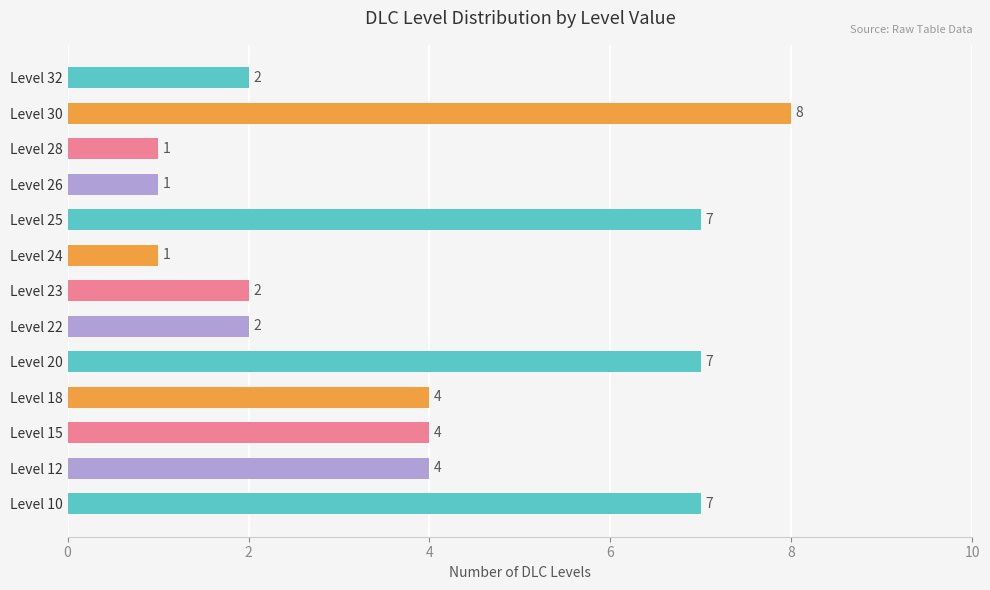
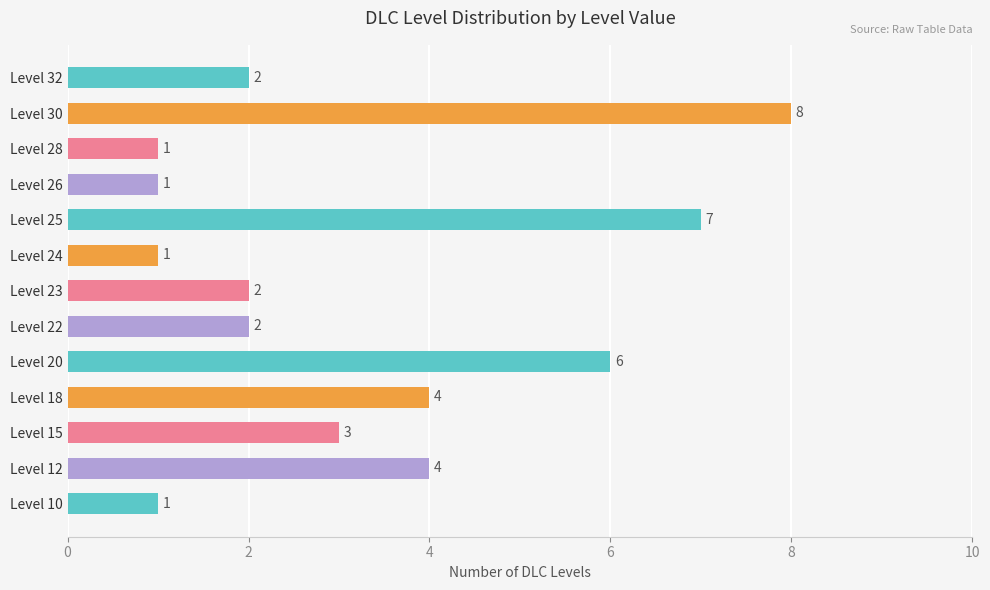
Level 20: 7 -> 6
Level 15: 4 -> 3
Level 10: 7 -> 1
